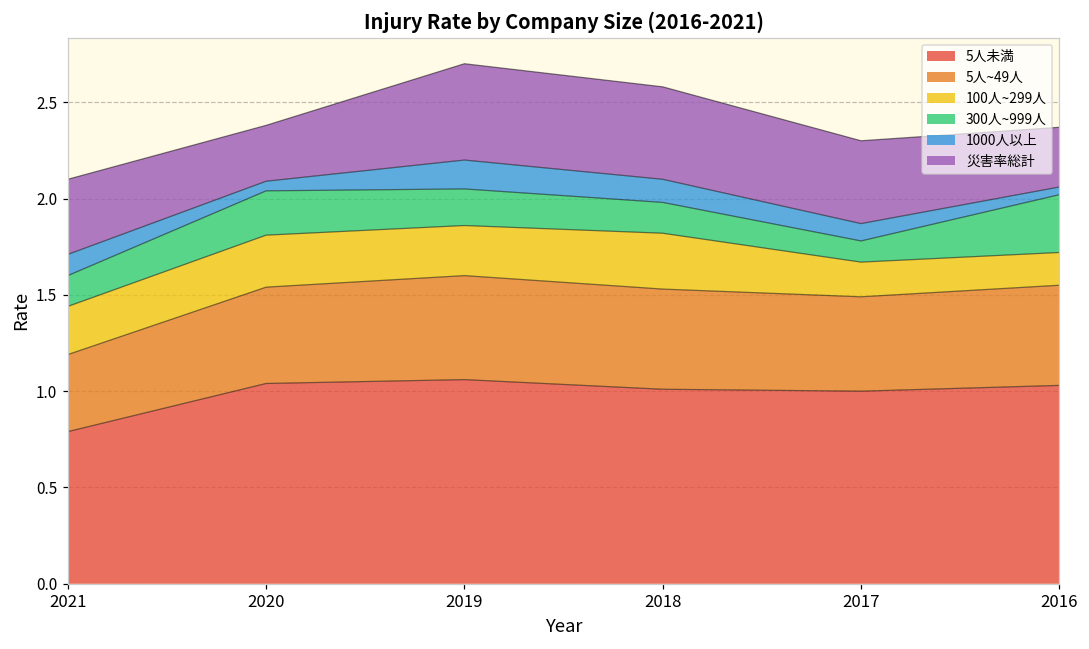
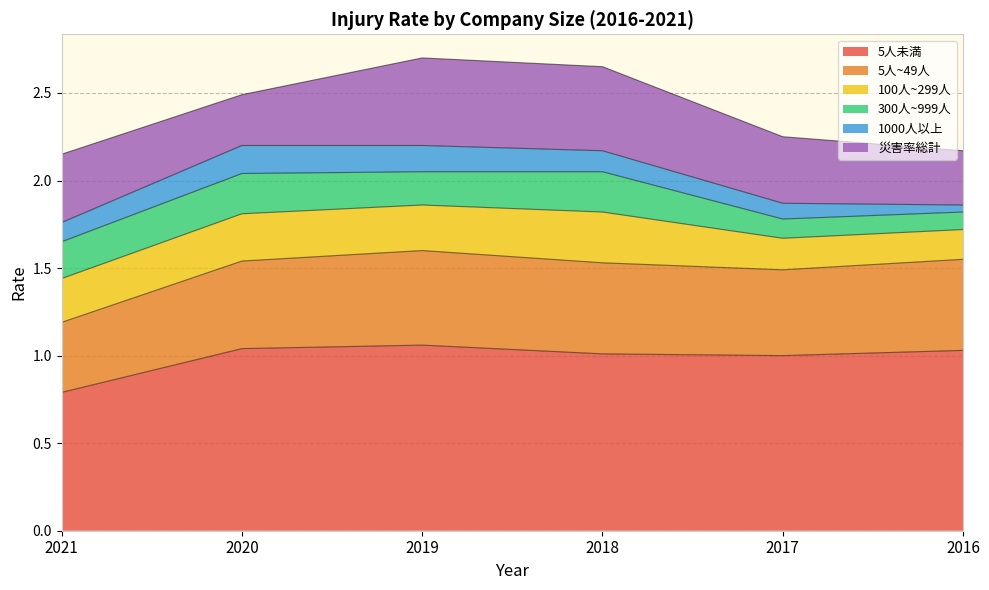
300人~999人, 2021: 0.16 -> 0.21
1000人以上, 2020: 0.05 -> 0.16
300人~999人, 2018: 0.16 -> 0.23
災害率総計, 2017: 0.43 -> 0.38
300人~999人, 2016: 0.3 -> 0.1
